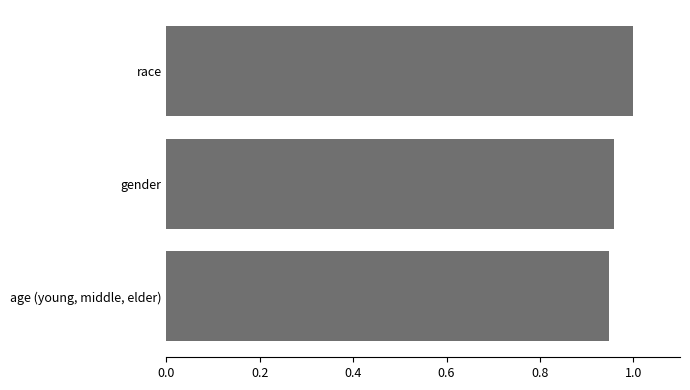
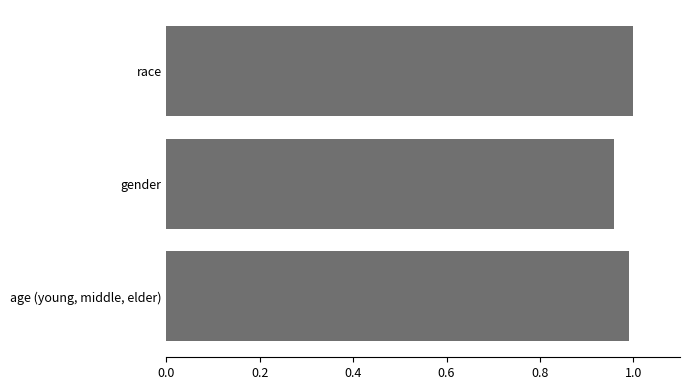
age (young, middle, elder): 0.95 -> 0.99
